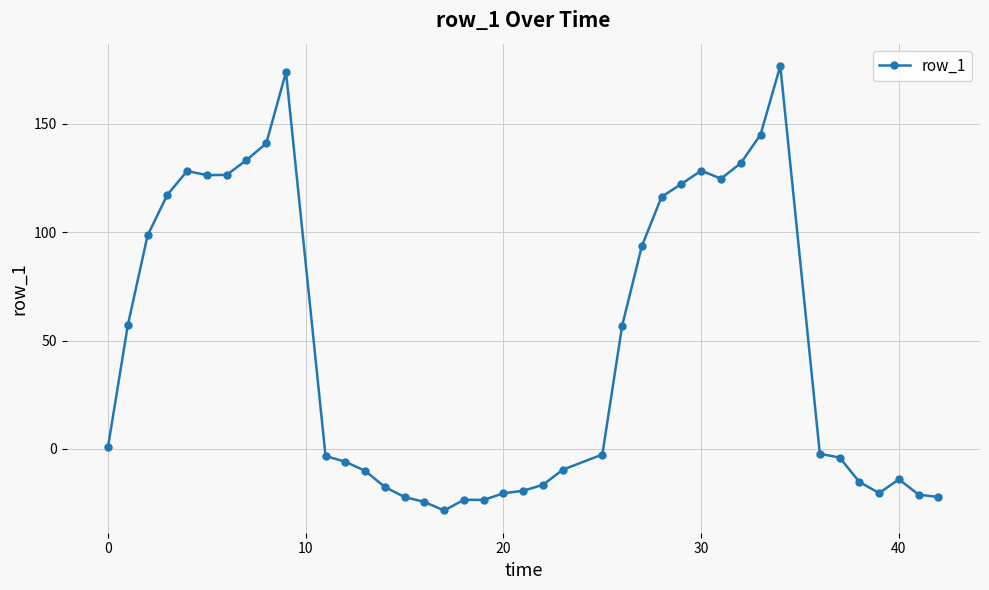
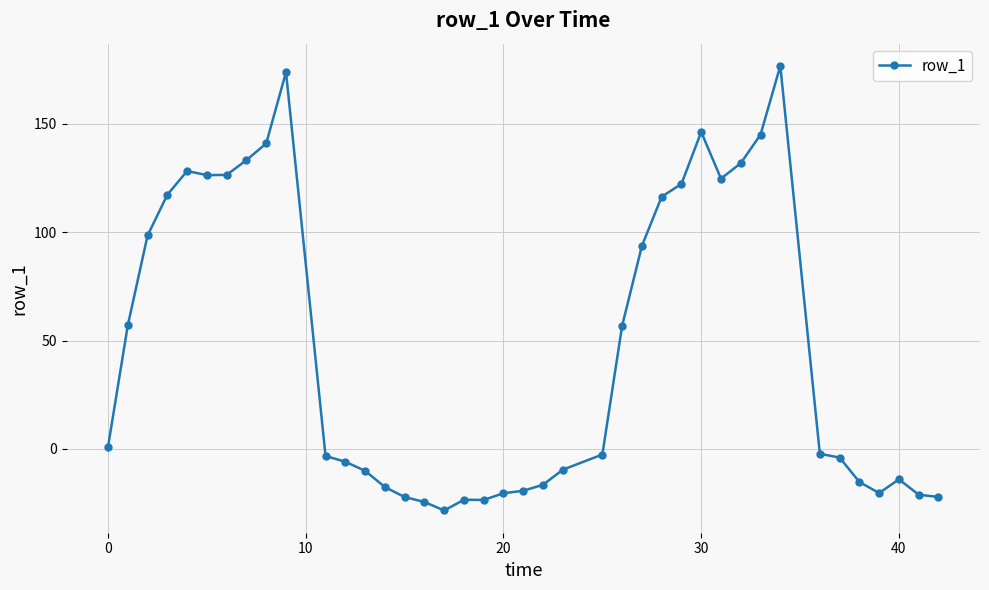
30: 128 -> 146
